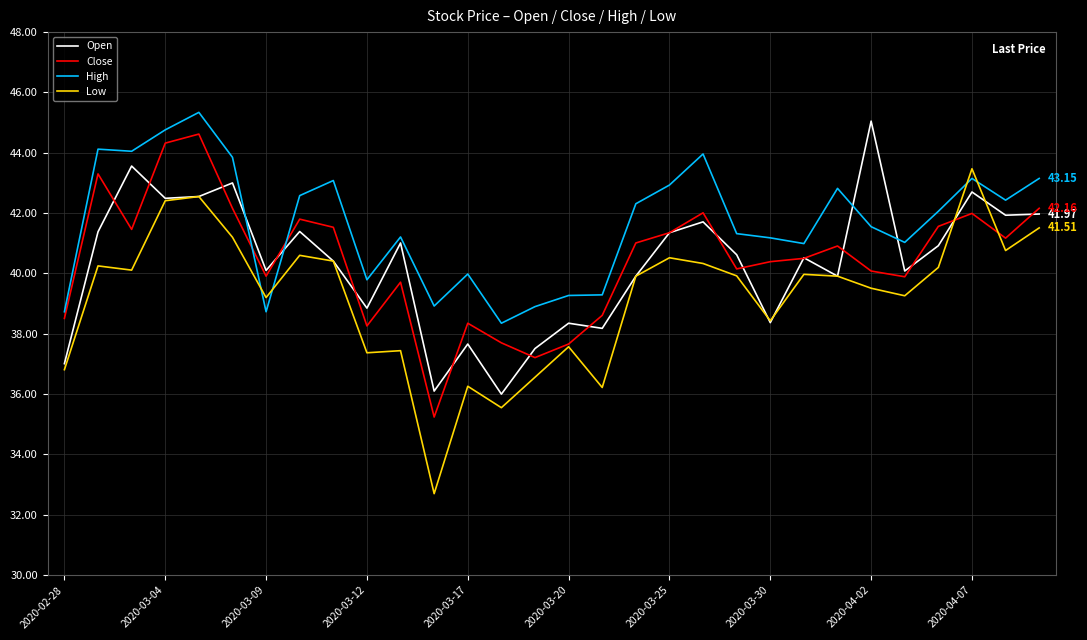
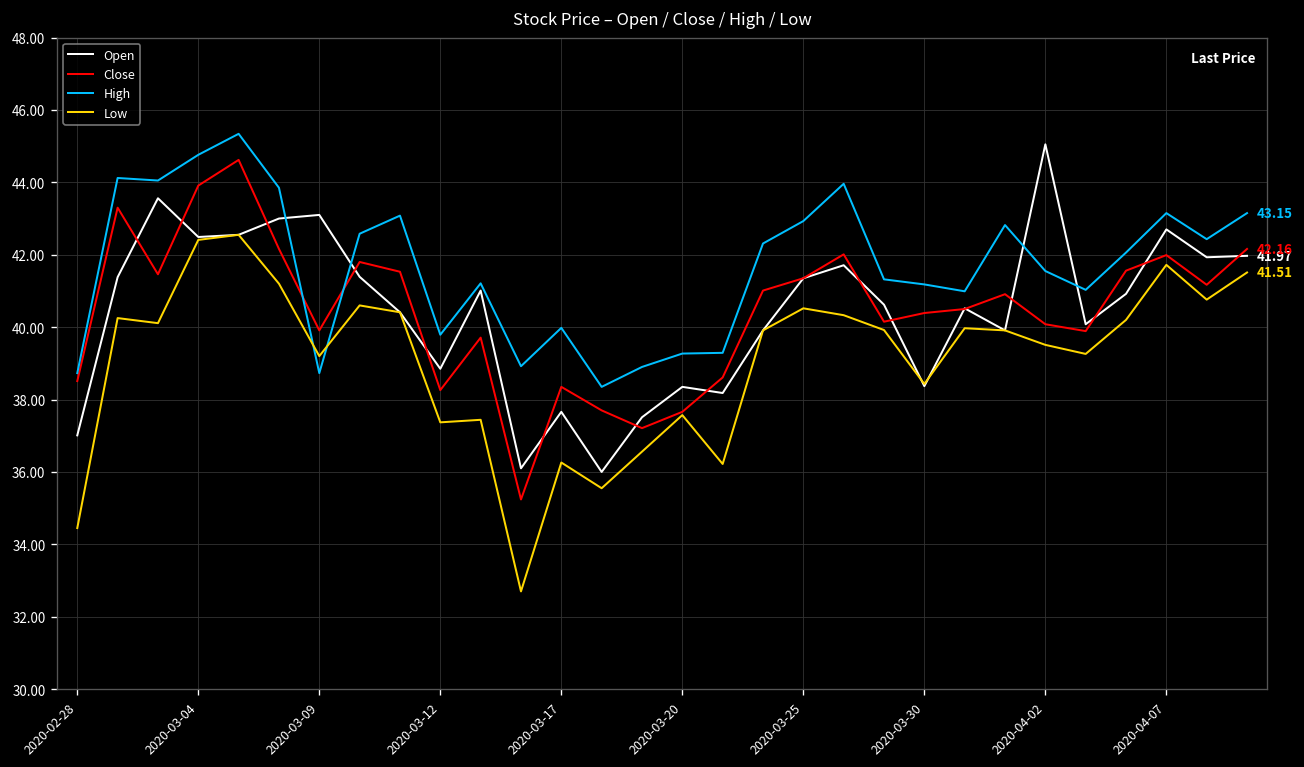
Low, 2020-02-28: 36.8 -> 34.5
Close, 2020-03-04: 44.3 -> 43.9
Open, 2020-03-09: 40.1 -> 43.1
Low, 2020-04-07: 43.5 -> 41.7
